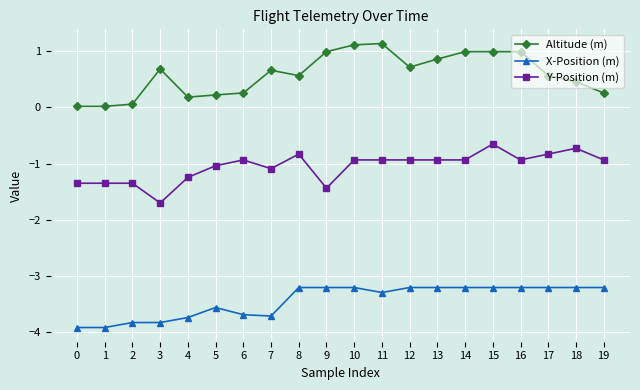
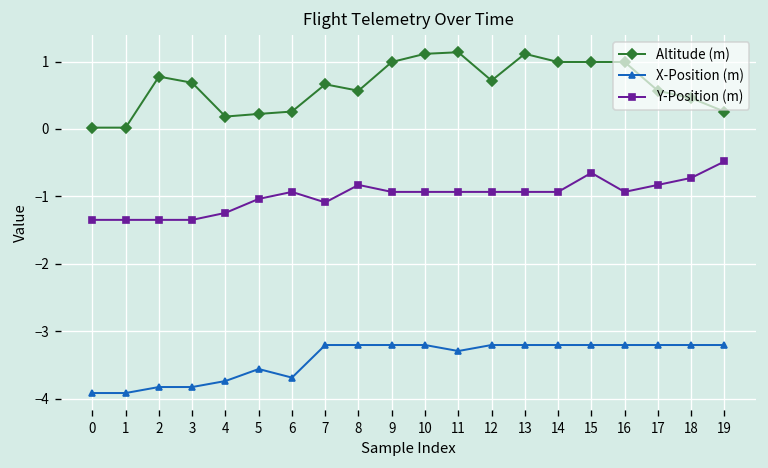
Altitude (m), 2: 0.1 -> 0.8
Y-Position (m), 3: -1.7 -> -1.3
X-Position (m), 7: -3.7 -> -3.2
Y-Position (m), 9: -1.4 -> -0.9
Altitude (m), 13: 0.9 -> 1.1
Y-Position (m), 19: -0.9 -> -0.5
